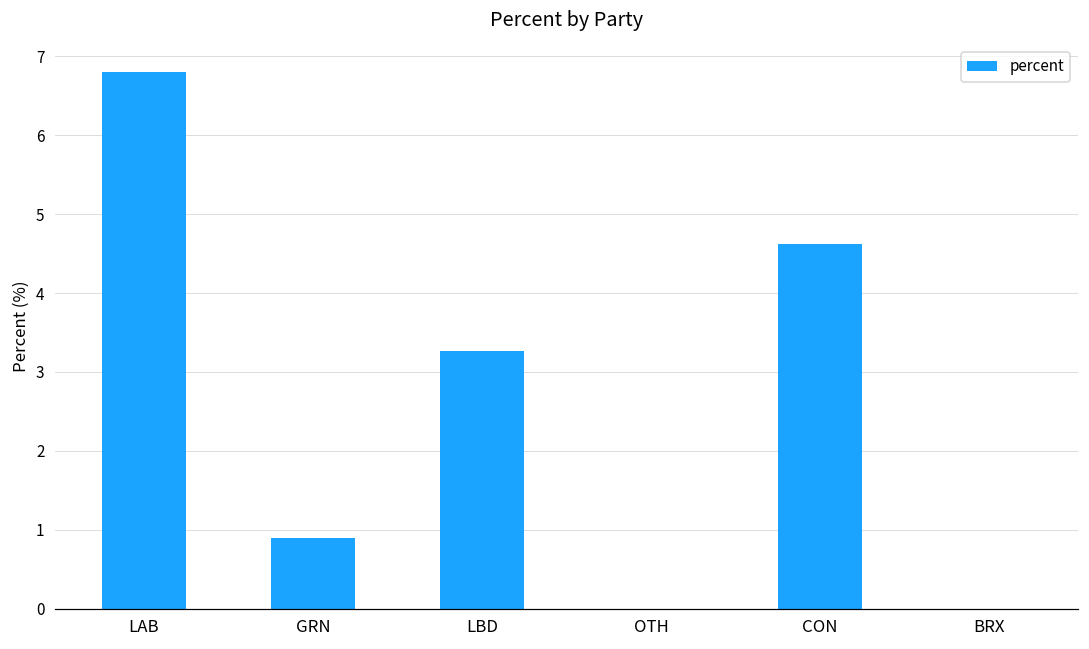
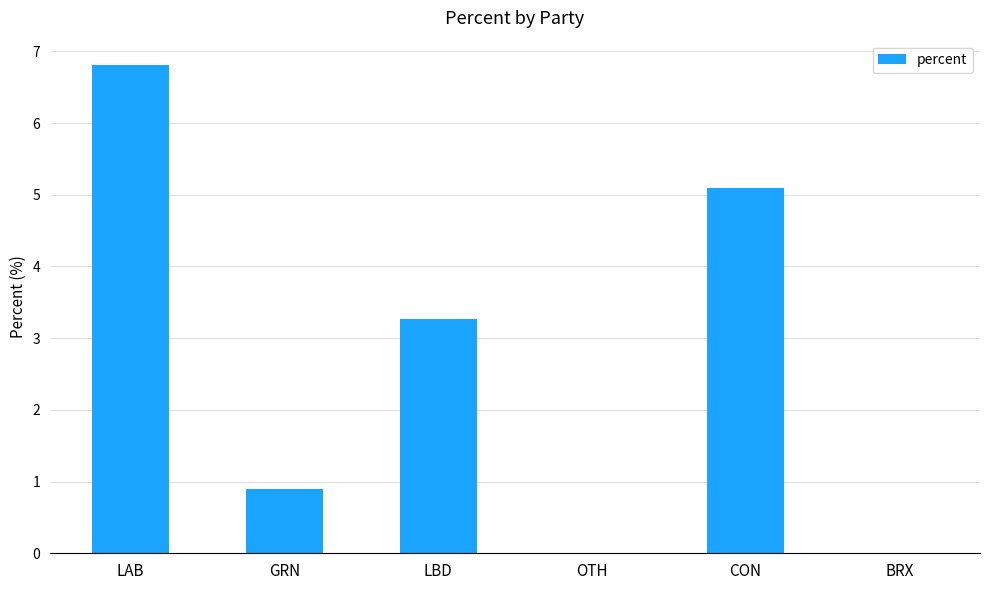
CON: 4.6 -> 5.1
